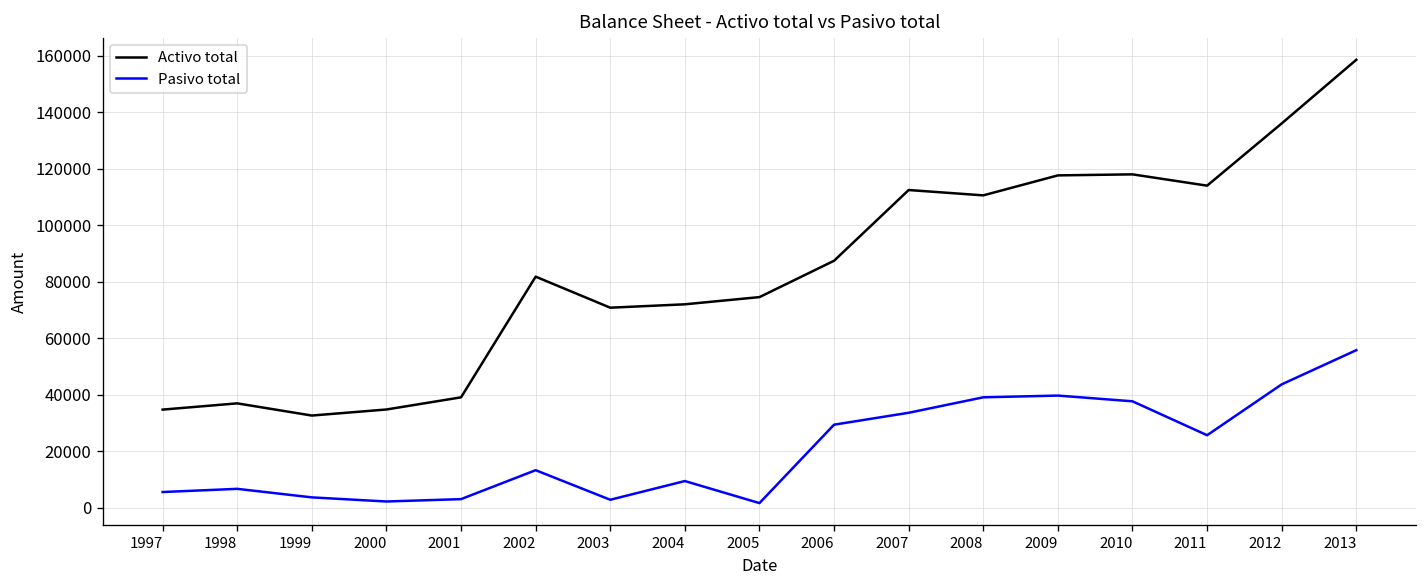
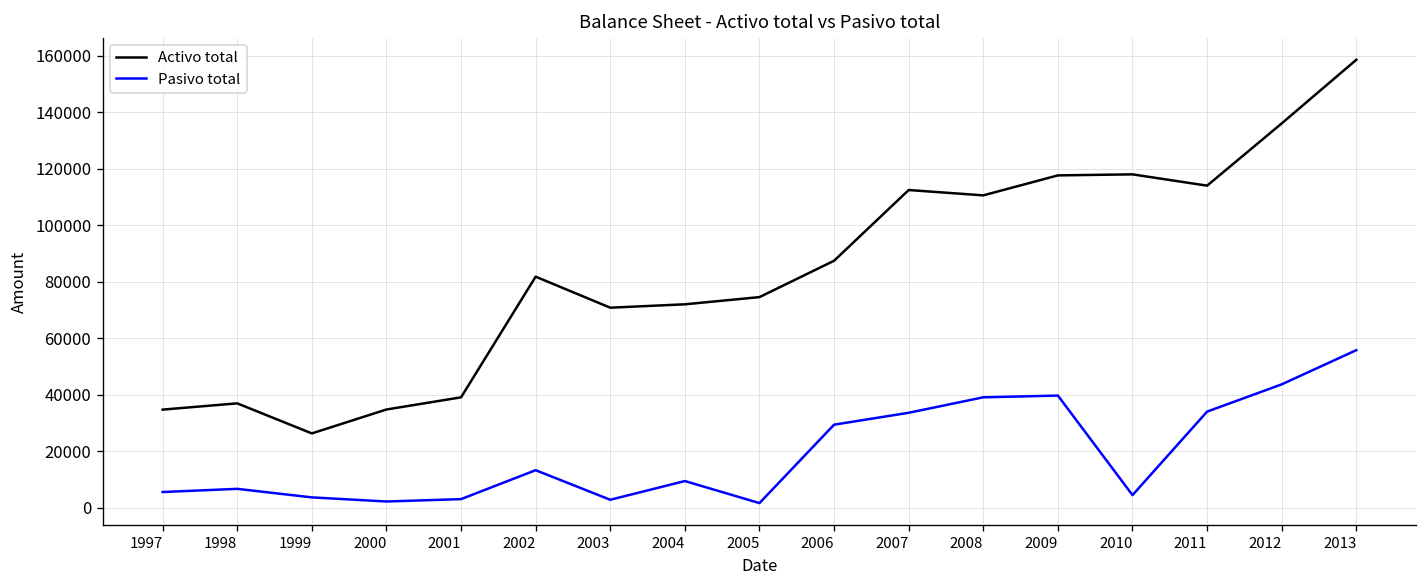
Activo total, 1999: 33000 -> 26000
Pasivo total, 2010: 38000 -> 4000
Pasivo total, 2011: 26000 -> 34000
